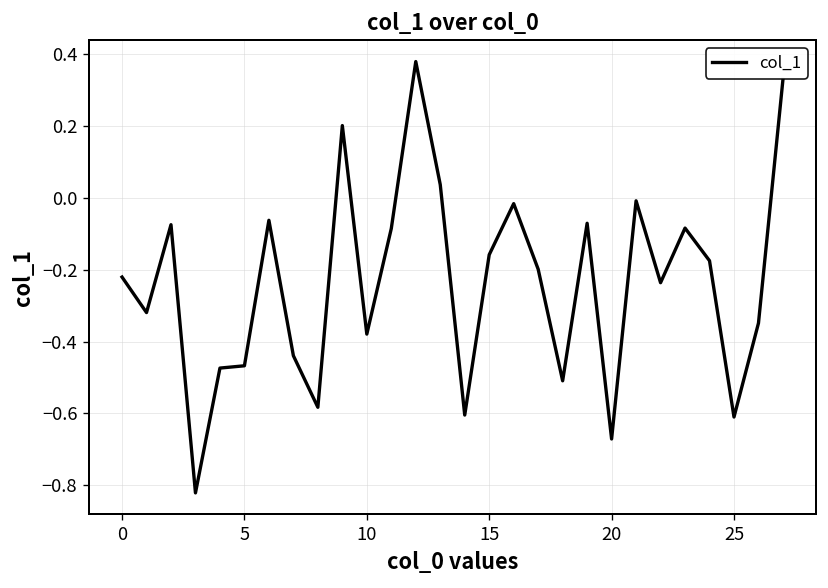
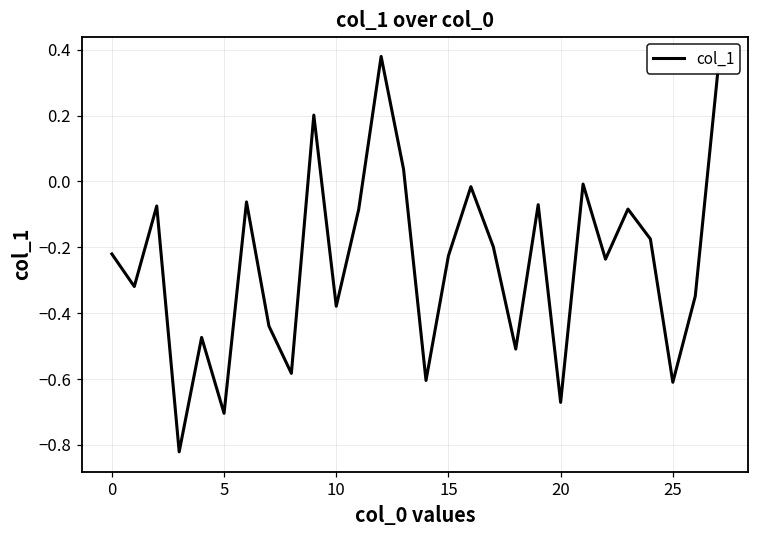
5: -0.47 -> -0.70
15: -0.16 -> -0.23
